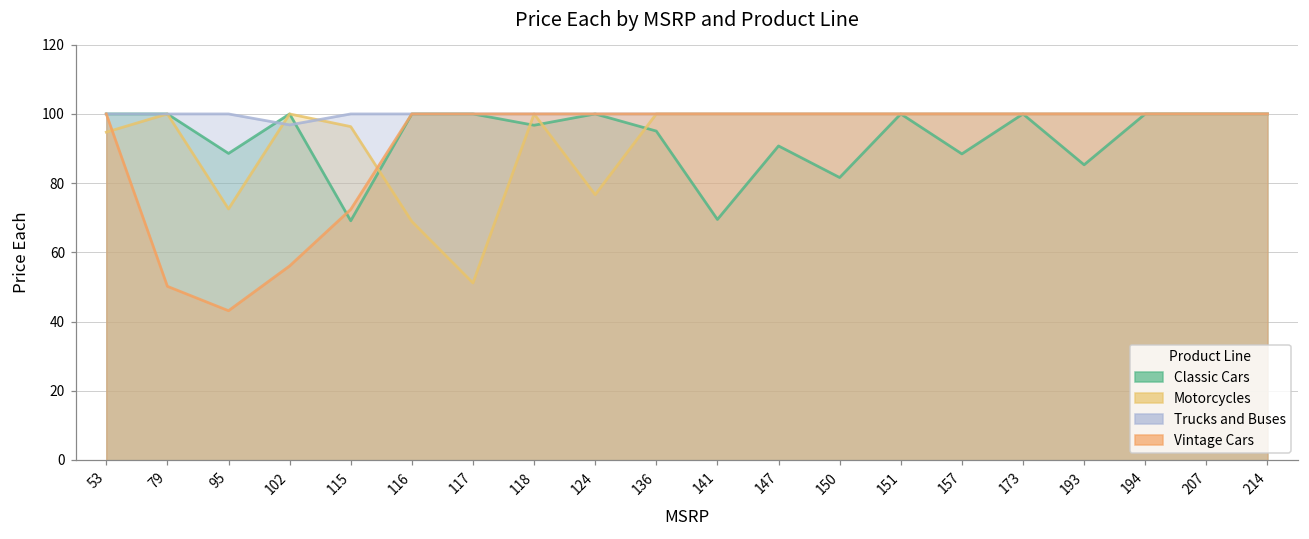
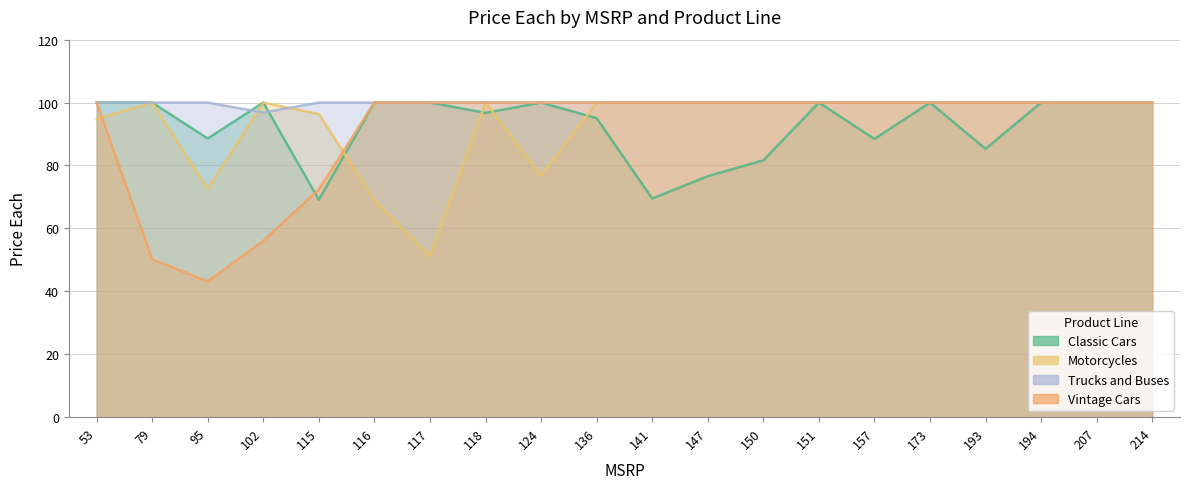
Classic Cars, 147: 91 -> 77
